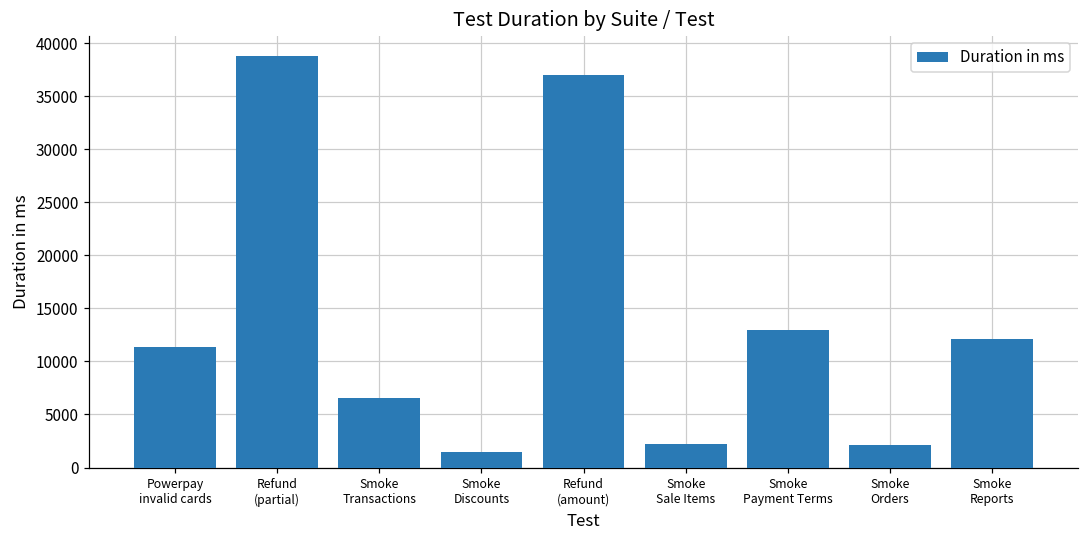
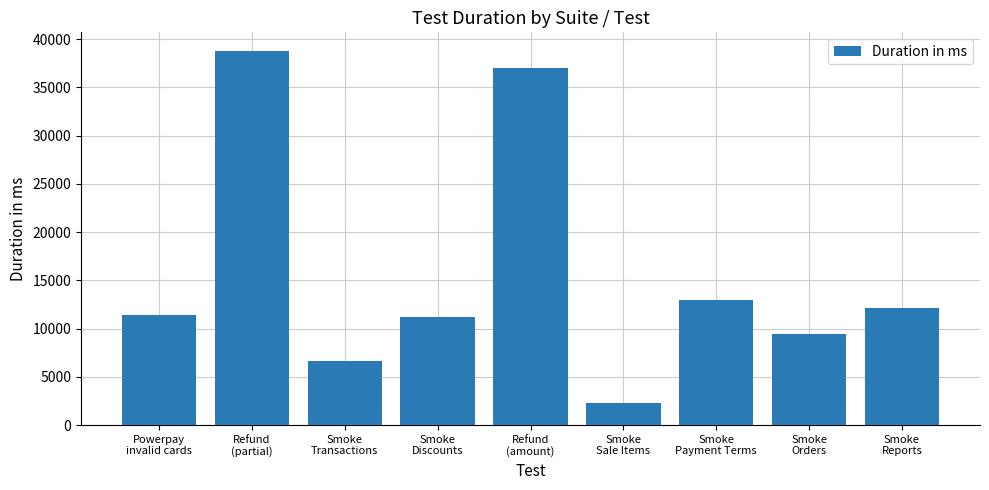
Smoke Discounts: 1000 -> 11000
Smoke Orders: 2000 -> 9000
